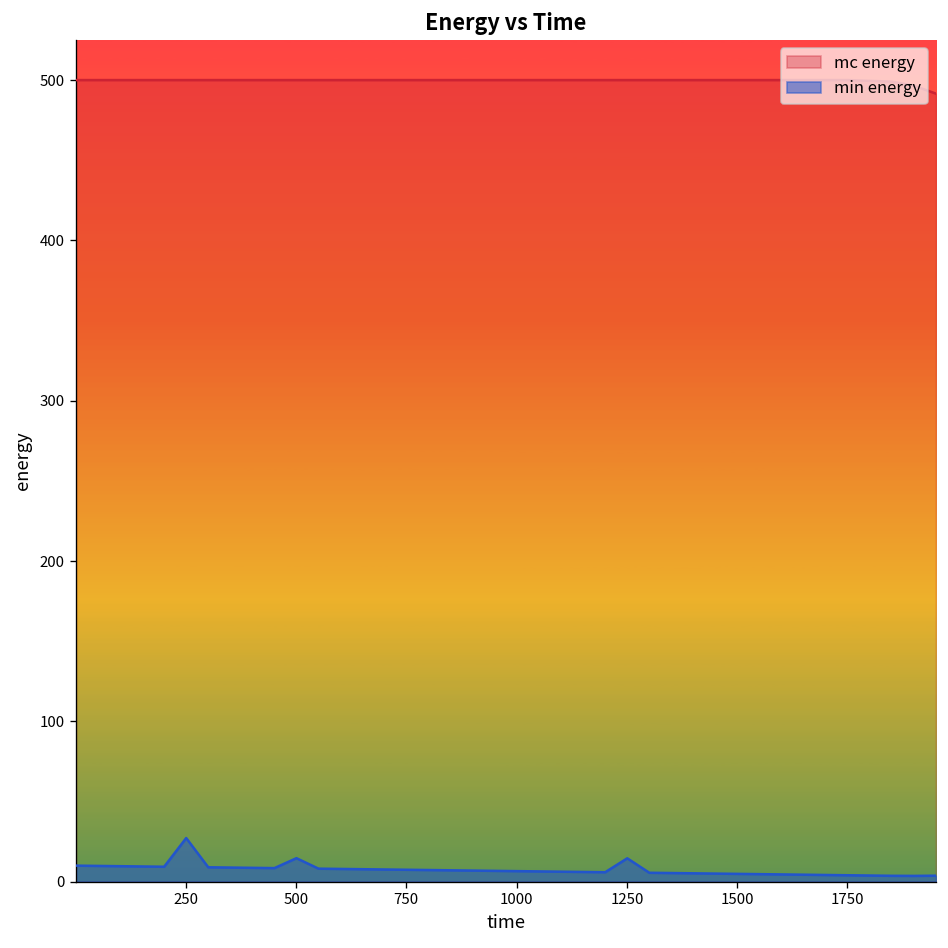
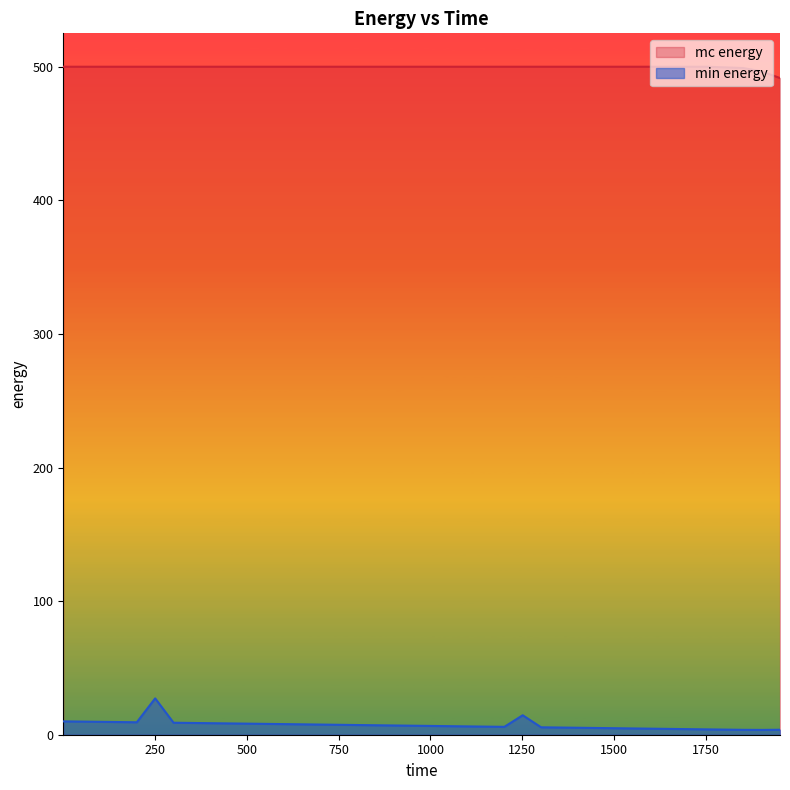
min energy, 500: 15 -> 8
